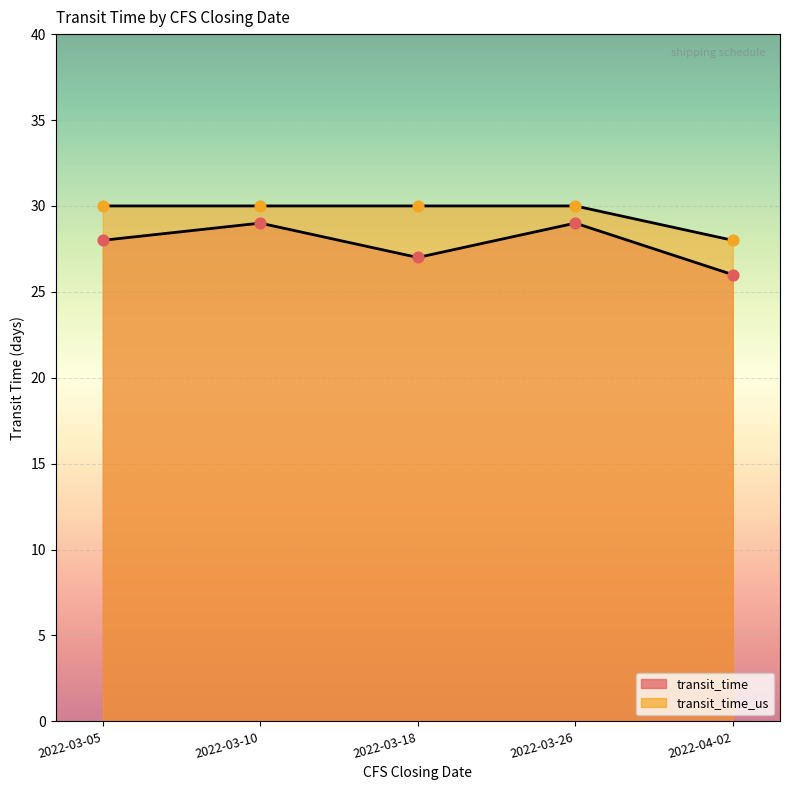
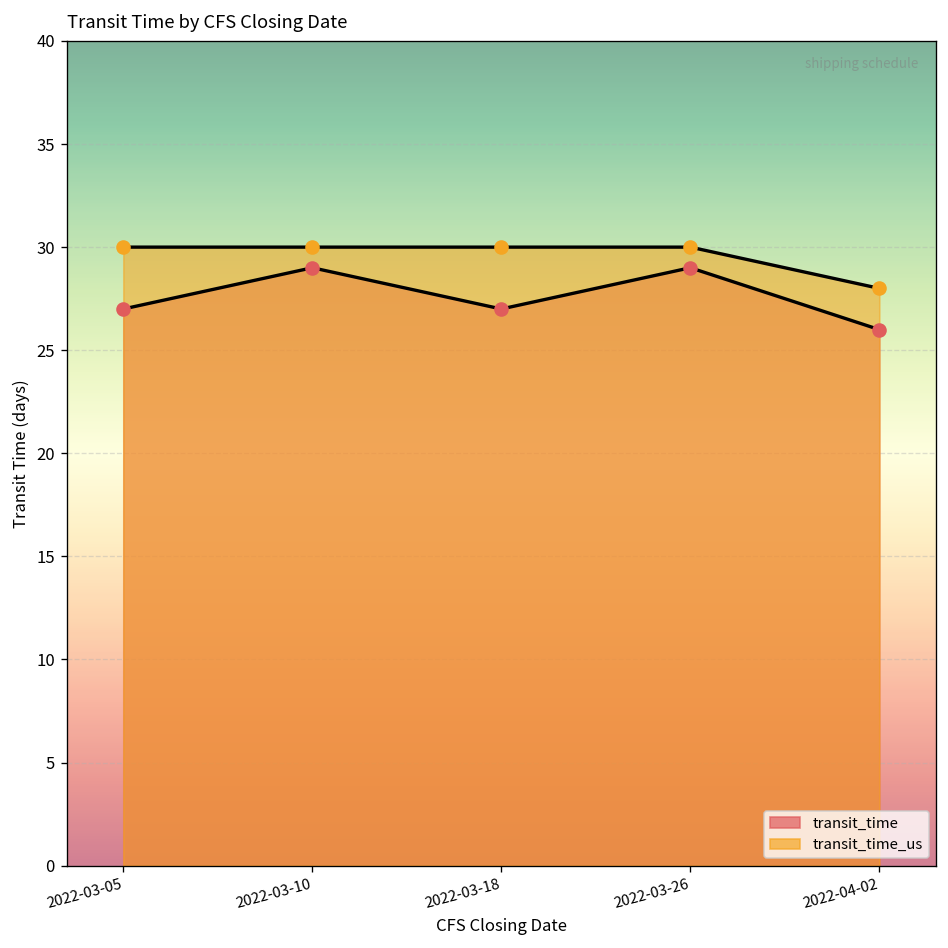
transit_time, 2022-03-05: 28 -> 27
